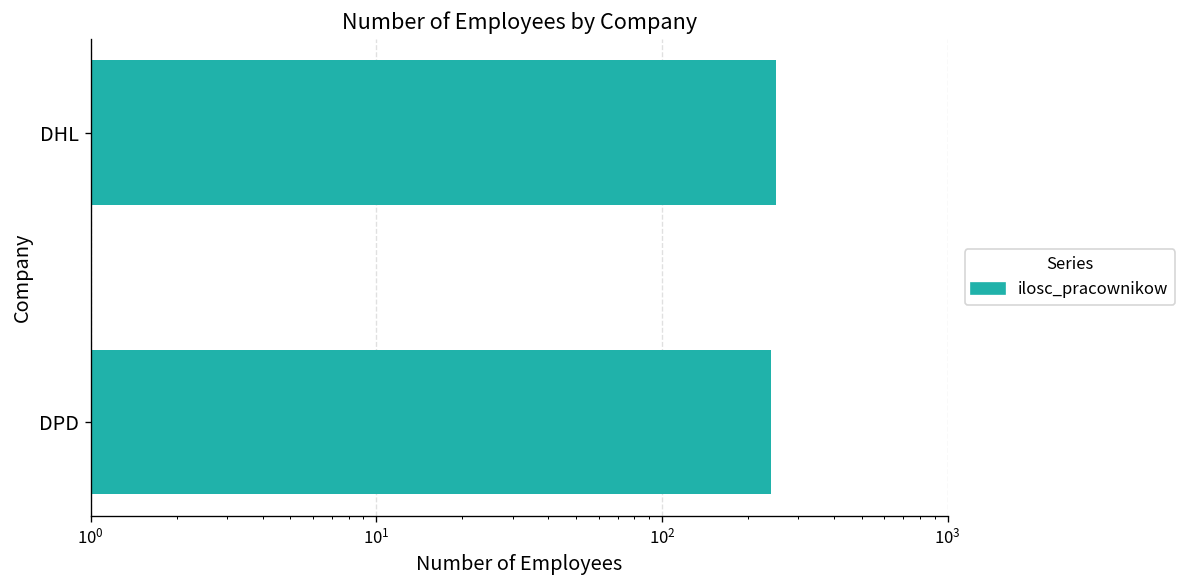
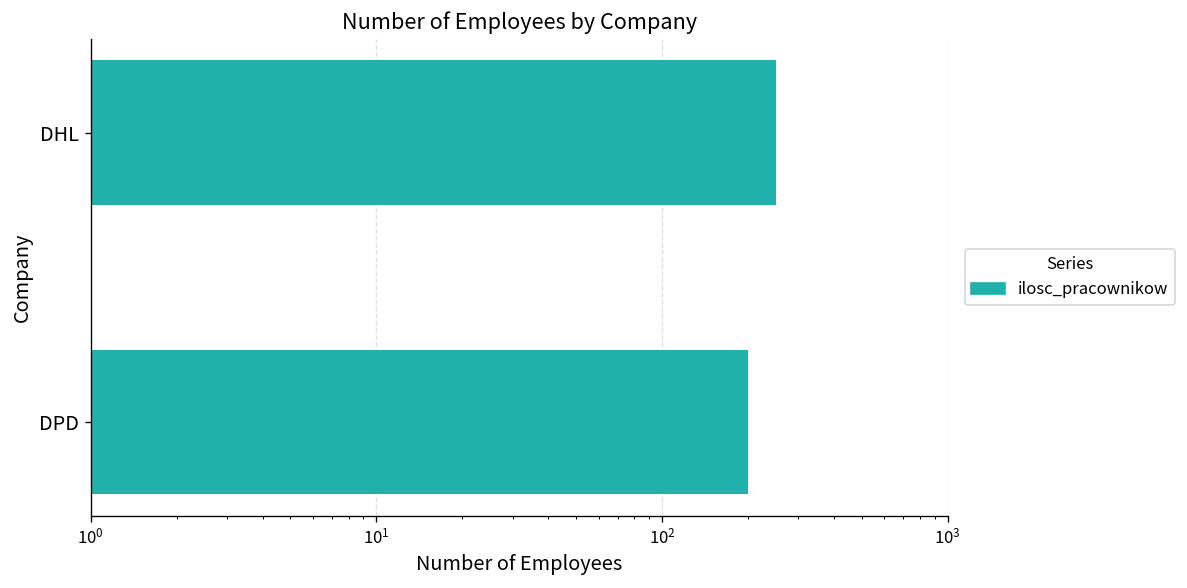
DPD: 240 -> 200
